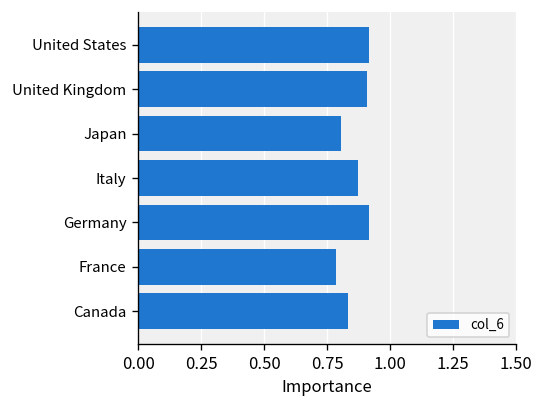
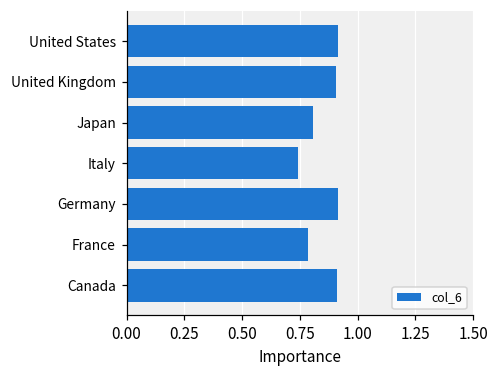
Italy: 0.87 -> 0.74
Canada: 0.83 -> 0.91
